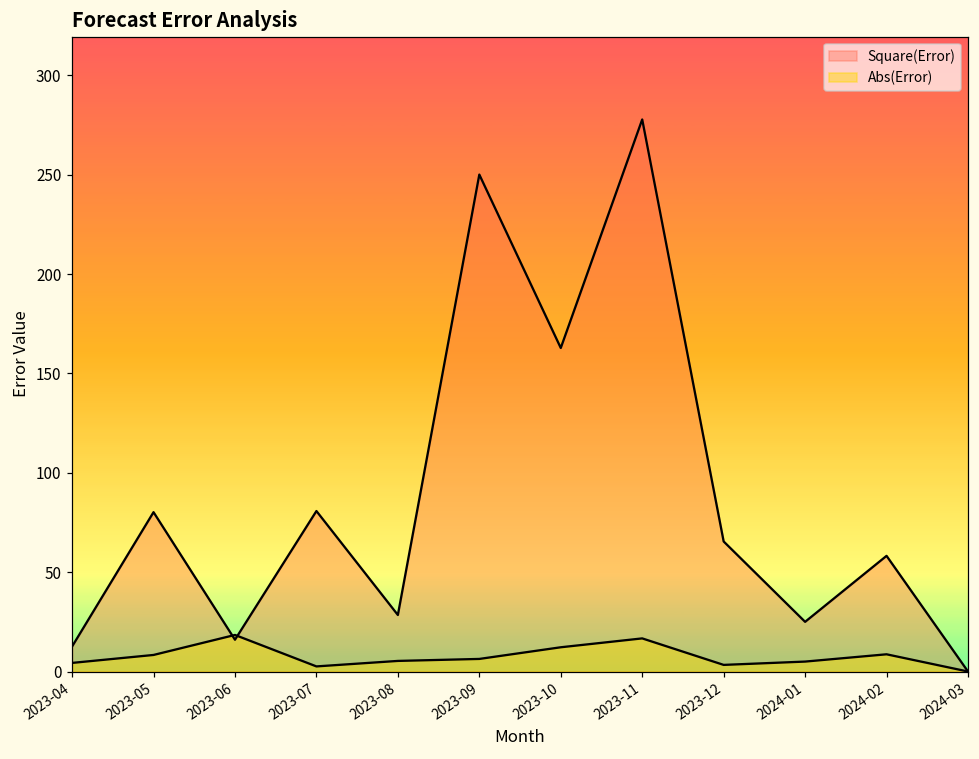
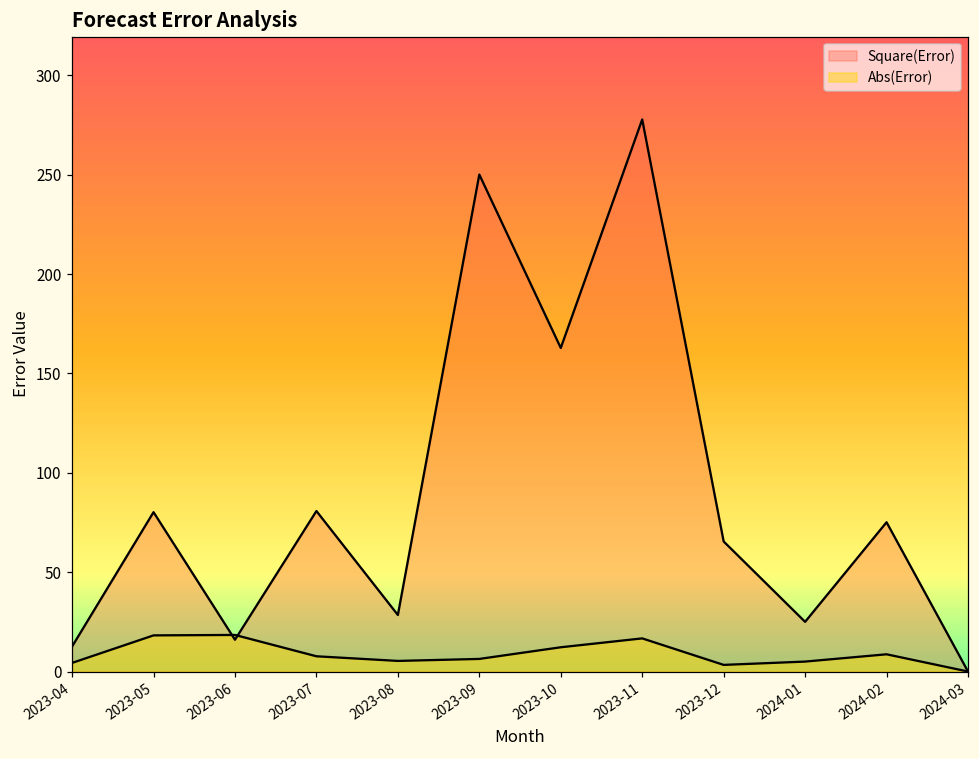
Abs(Error), 2023-05: 8 -> 18
Abs(Error), 2023-07: 3 -> 8
Square(Error), 2024-02: 58 -> 75
